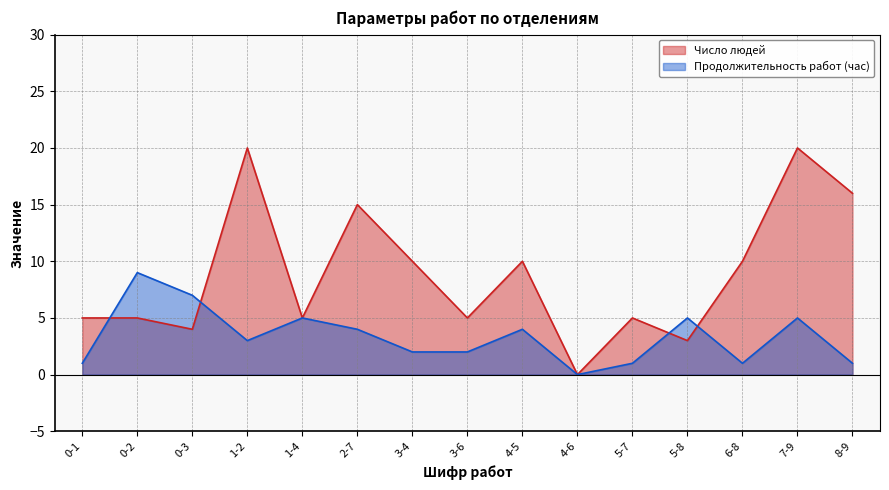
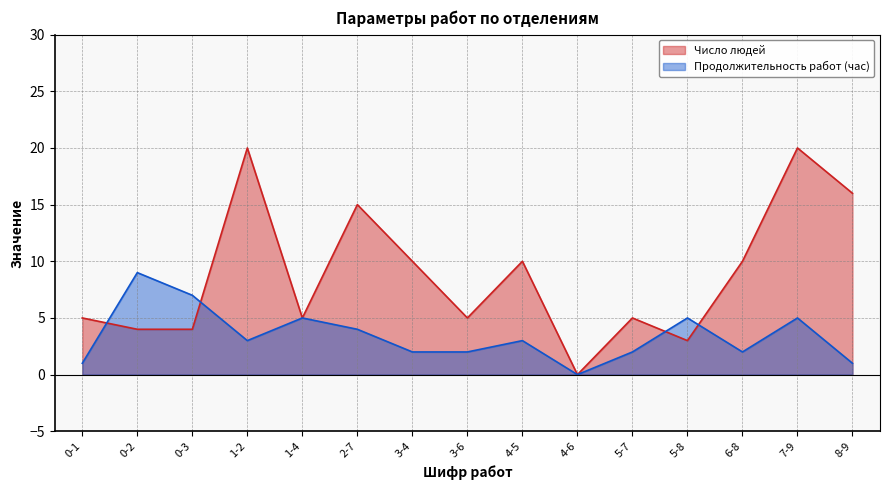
Число людей, 0-2: 5 -> 4
Продолжительность работ (час), 4-5: 4 -> 3
Продолжительность работ (час), 5-7: 1 -> 2
Продолжительность работ (час), 6-8: 1 -> 2
